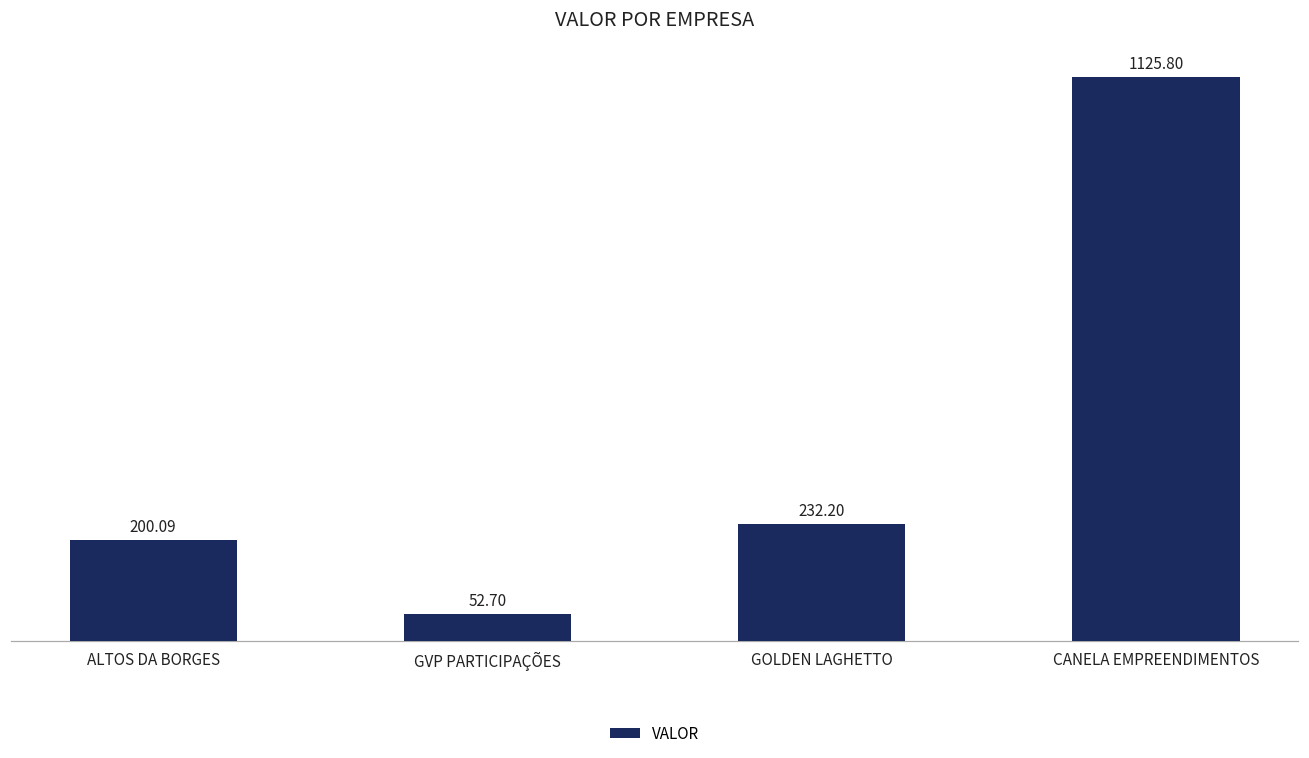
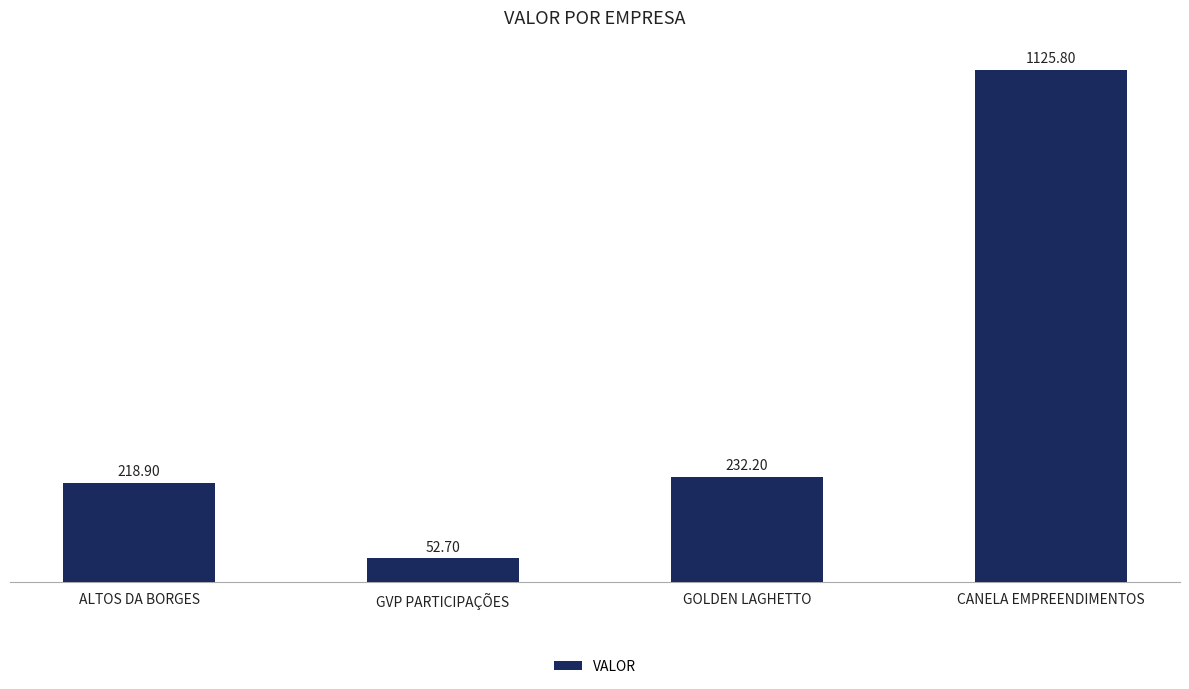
ALTOS DA BORGES: 200.09 -> 218.90
